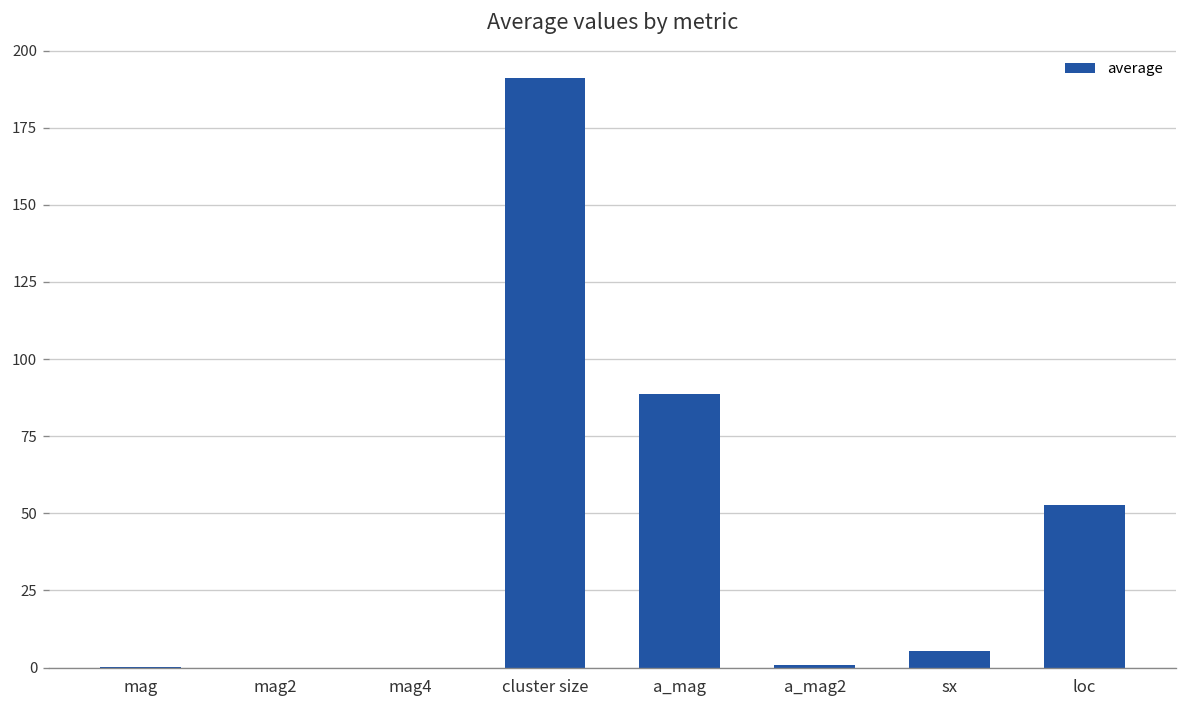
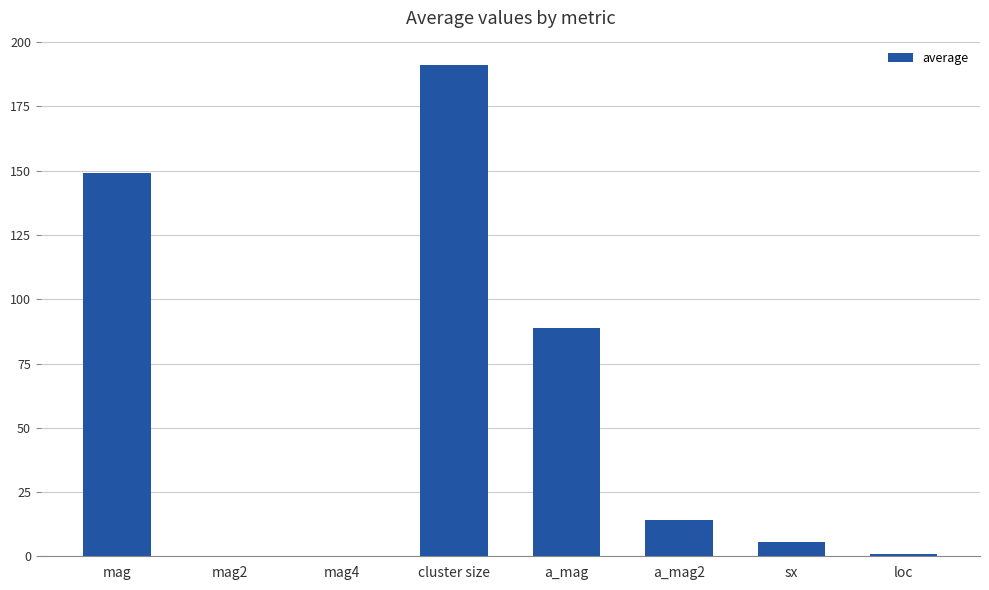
mag: 0 -> 149
a_mag2: 1 -> 14
loc: 53 -> 1
